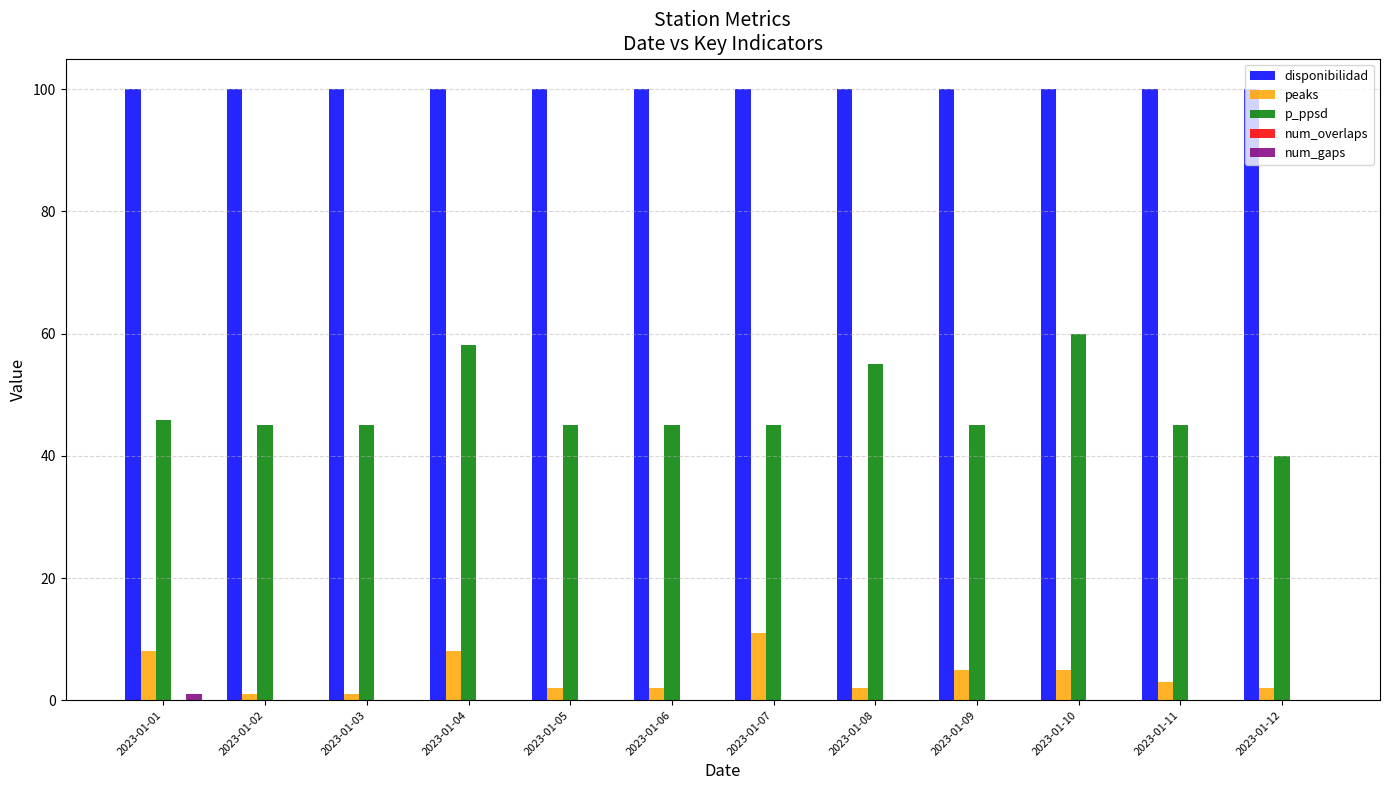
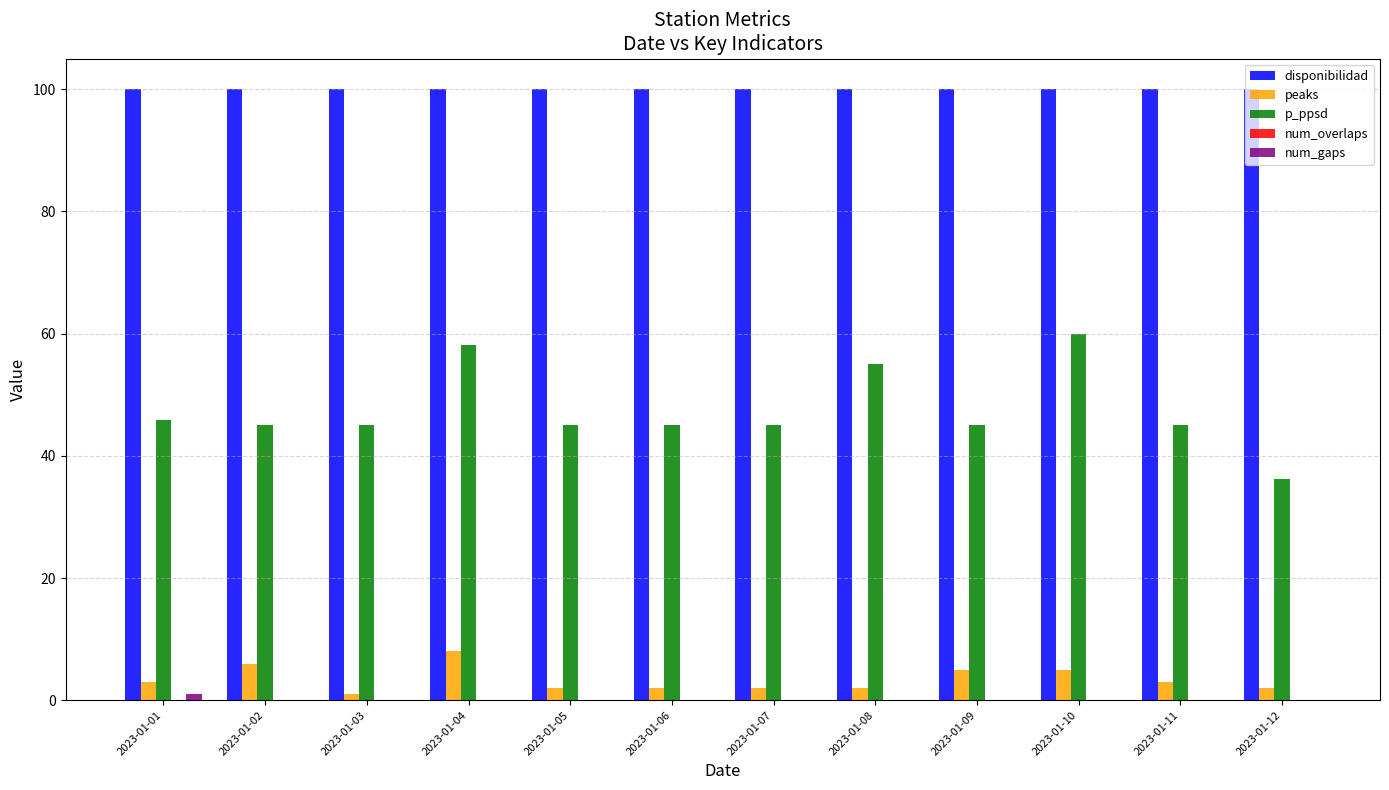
peaks, 2023-01-01: 8 -> 3
peaks, 2023-01-02: 1 -> 6
peaks, 2023-01-07: 11 -> 2
p_ppsd, 2023-01-12: 40 -> 36
